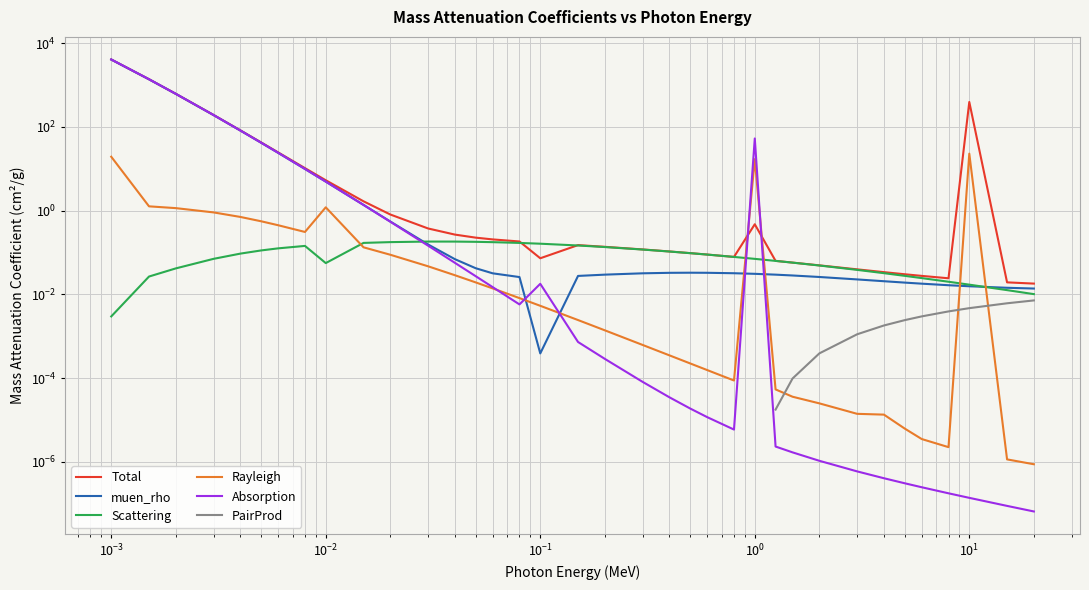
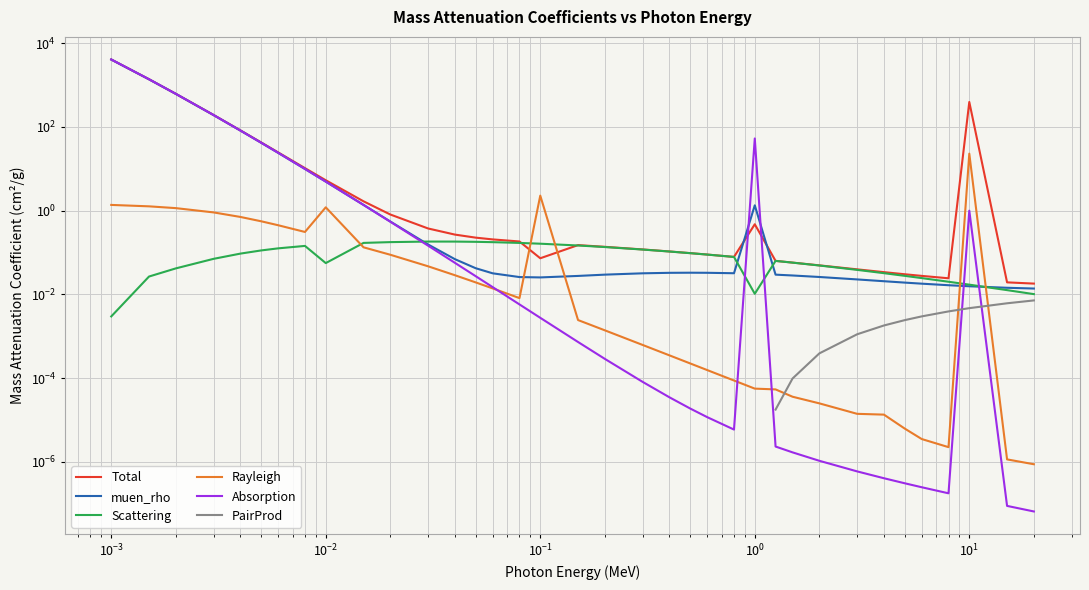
Rayleigh, 10^-3: 20 -> 1.4
muen_rho, 10^-1: 0.0004 -> 0.03
Rayleigh, 10^-1: 0.005 -> 2
Absorption, 10^-1: 0.018 -> 0.003
muen_rho, 10^0: 0.03 -> 1.3
Scattering, 10^0: 0.07 -> 0.010
Rayleigh, 10^0: 17 -> 0
Absorption, 10^1: 0 -> 1
